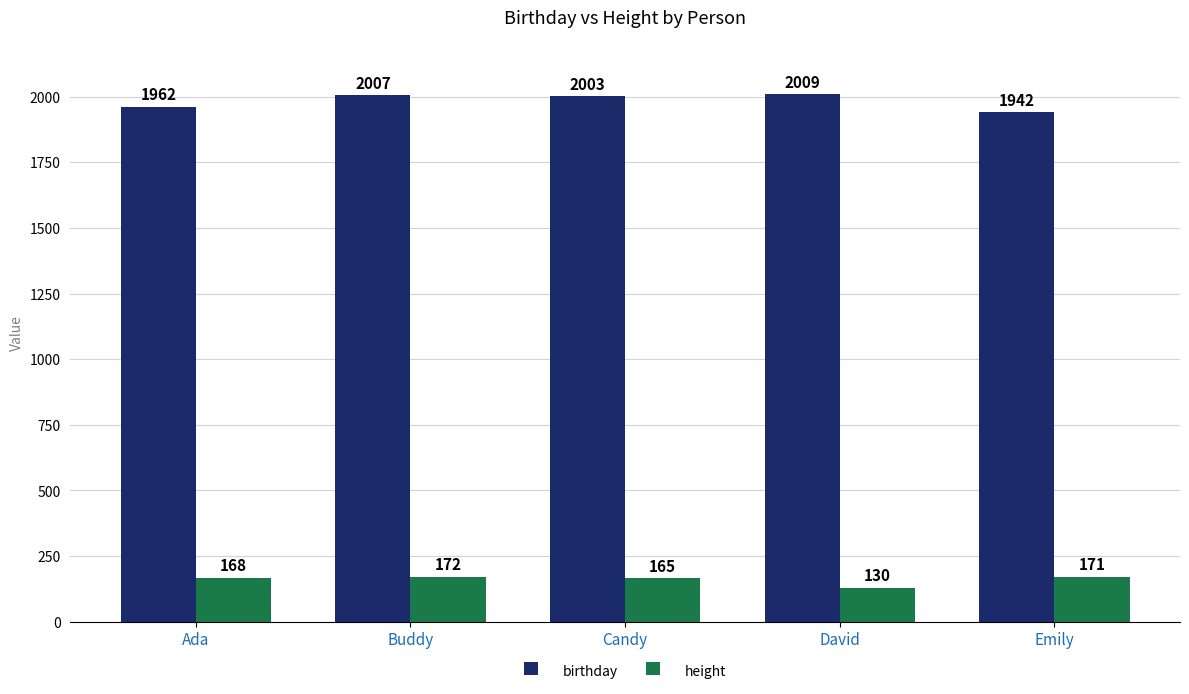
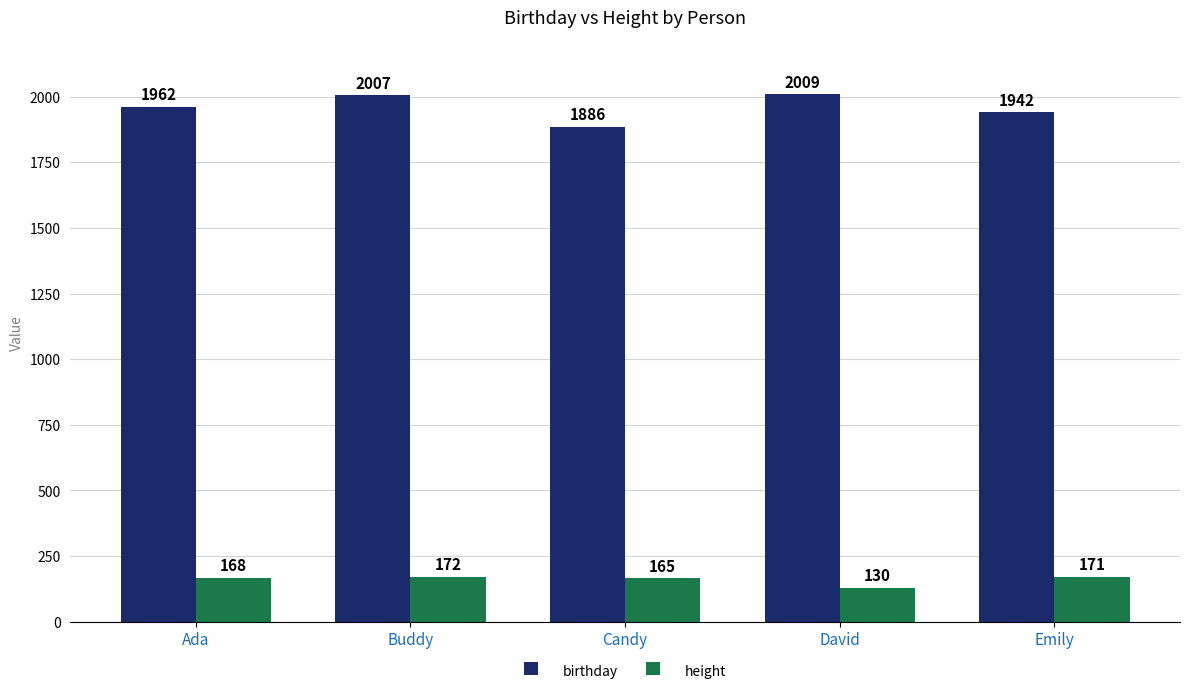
birthday, Candy: 2003 -> 1886
